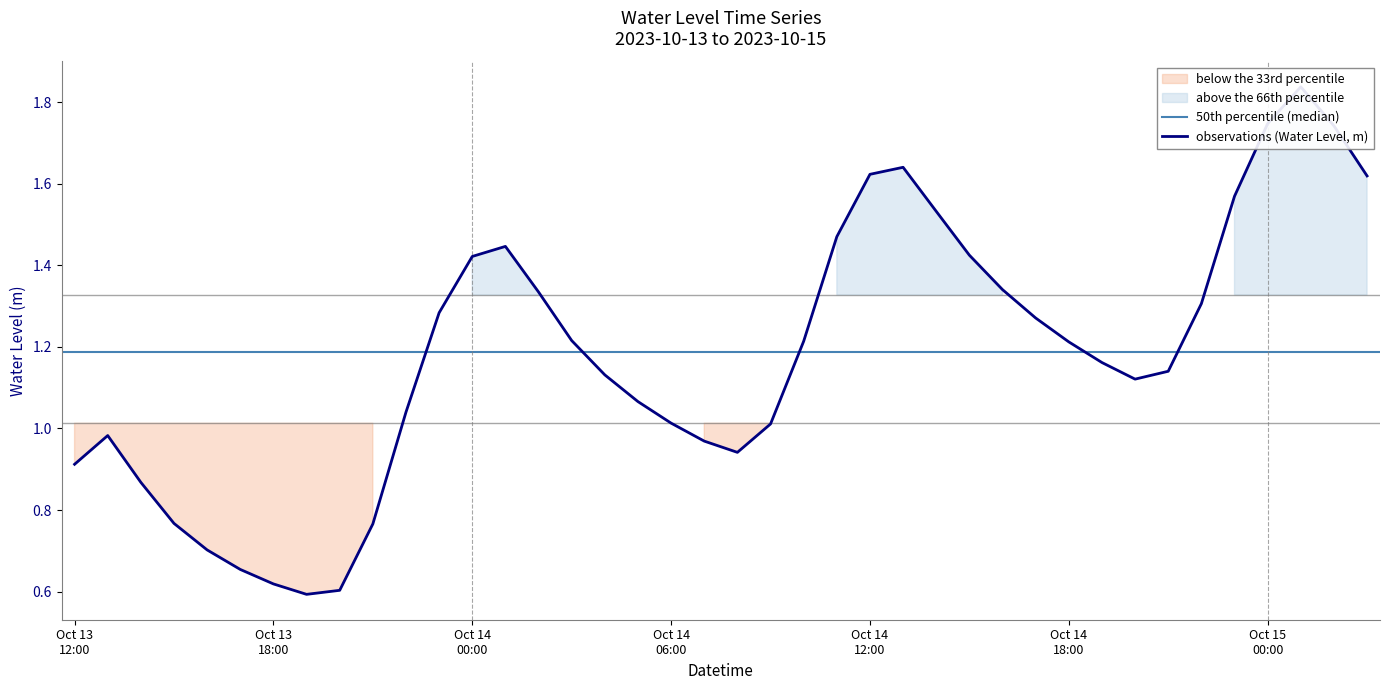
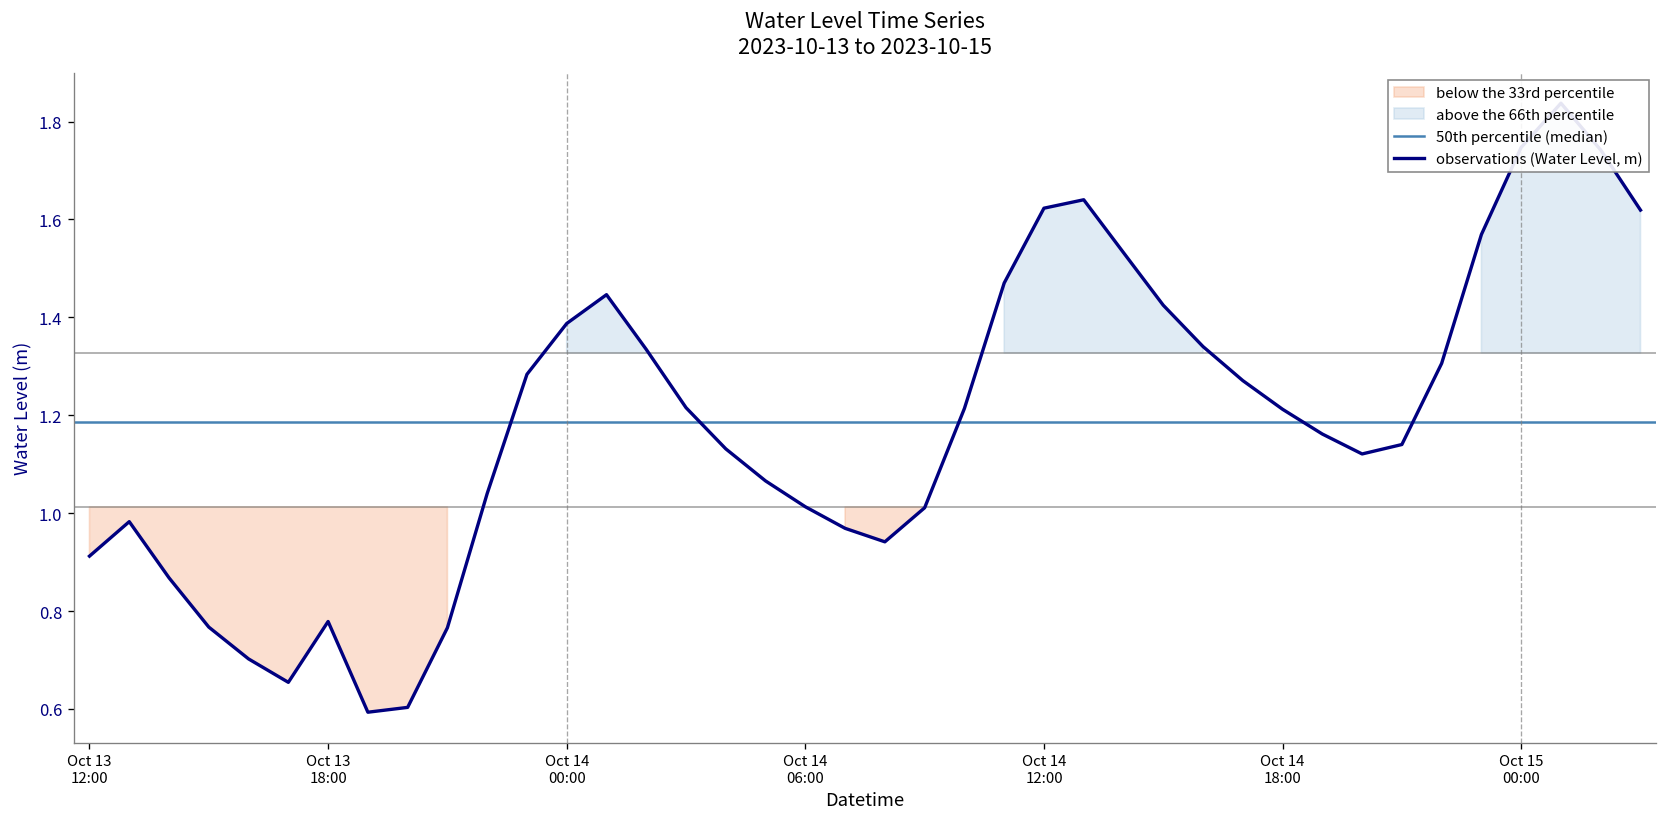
Oct 13 18:00: 0.62 -> 0.78
Oct 14 00:00: 1.42 -> 1.39
